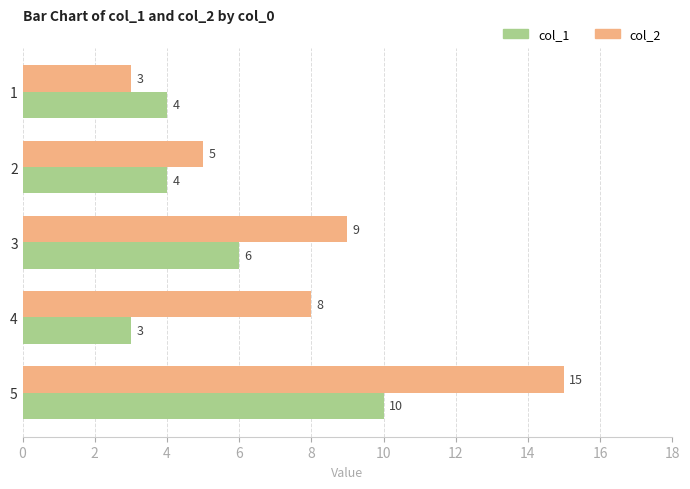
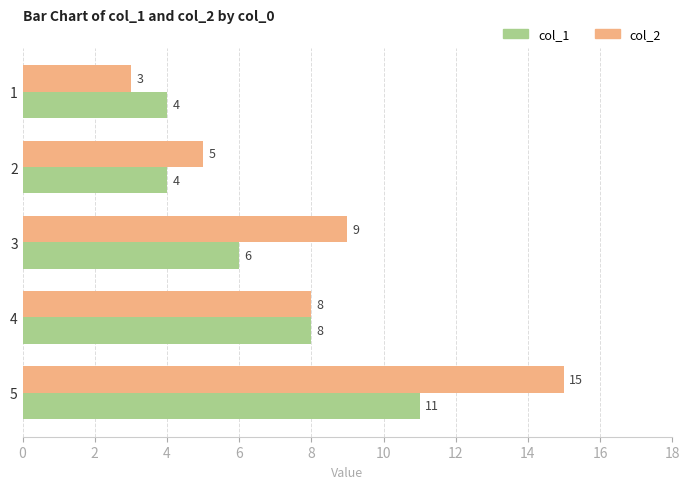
col_1, 4: 3 -> 8
col_1, 5: 10 -> 11
